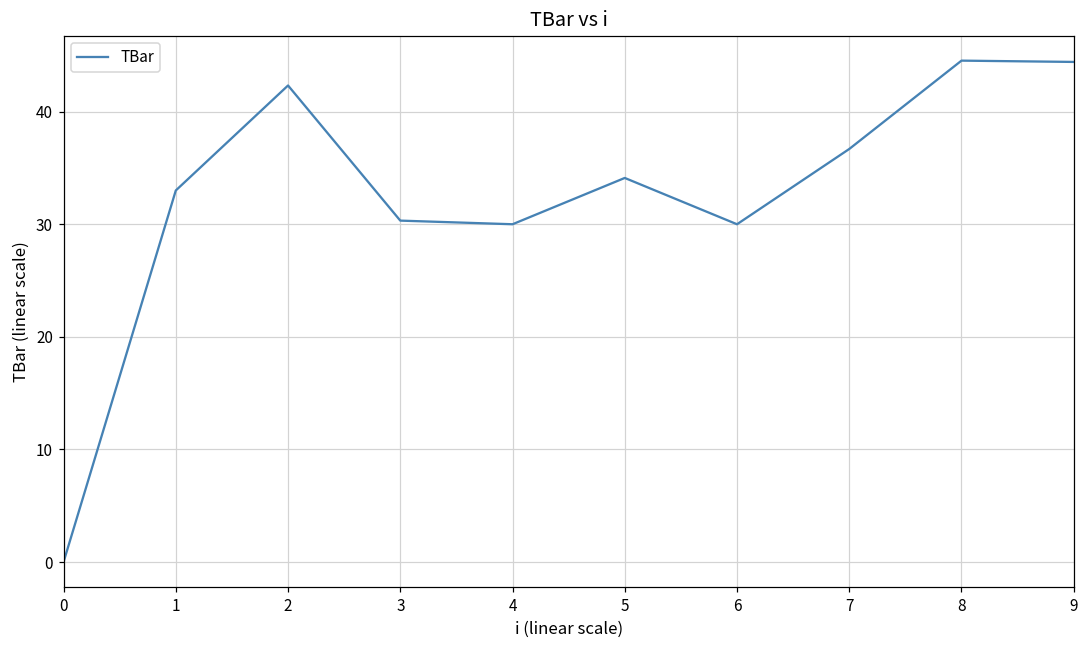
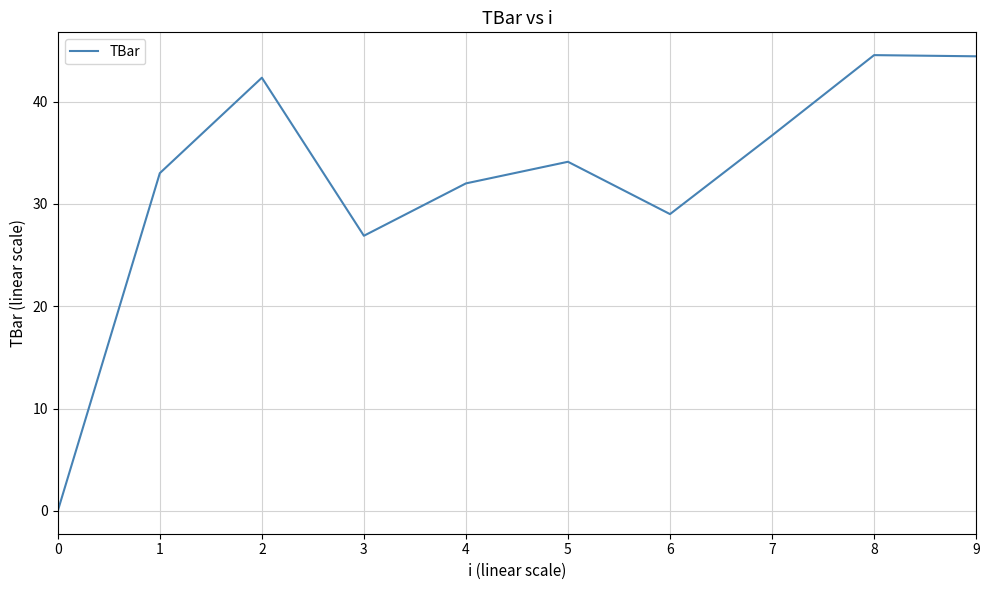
3: 30.3 -> 26.9
4: 30 -> 32
6: 30 -> 29
